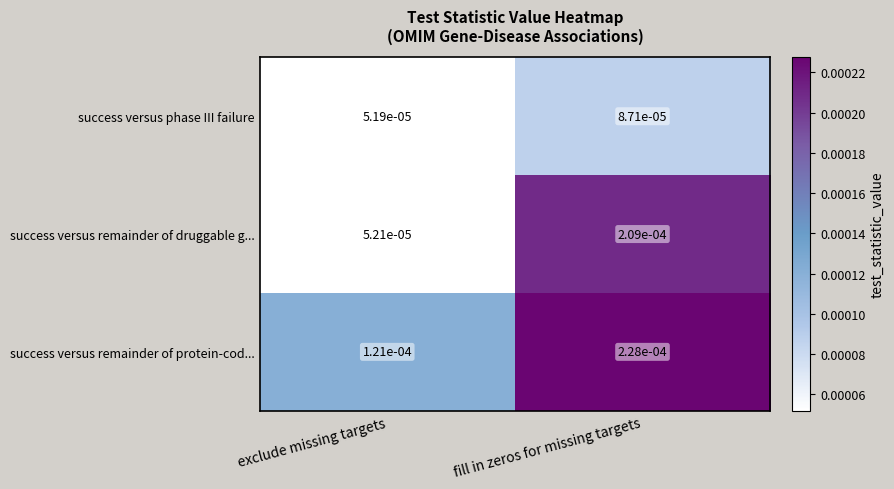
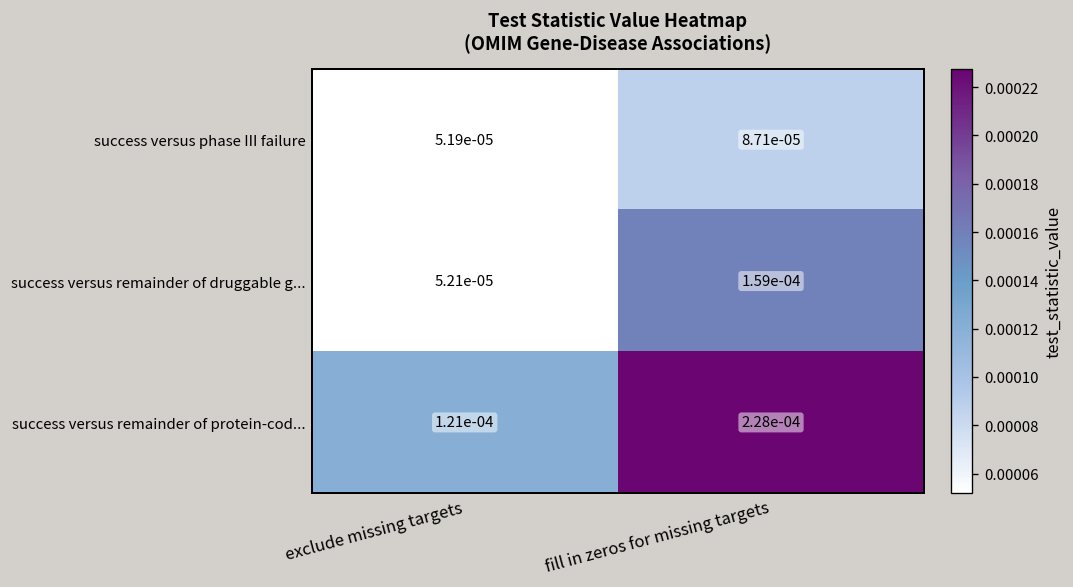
success versus remainder of druggable g..., fill in zeros for missing targets: 2.09e-04 -> 1.59e-04
